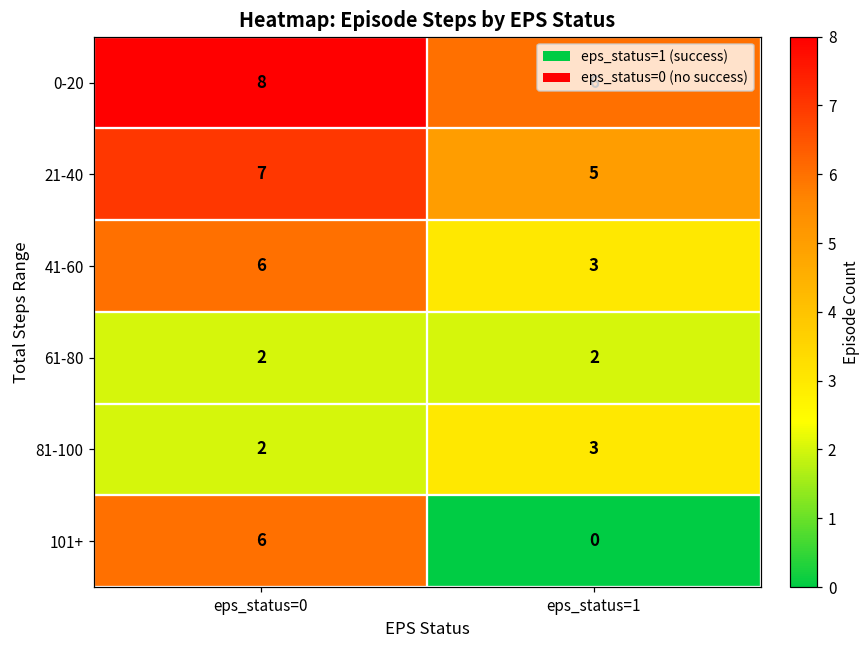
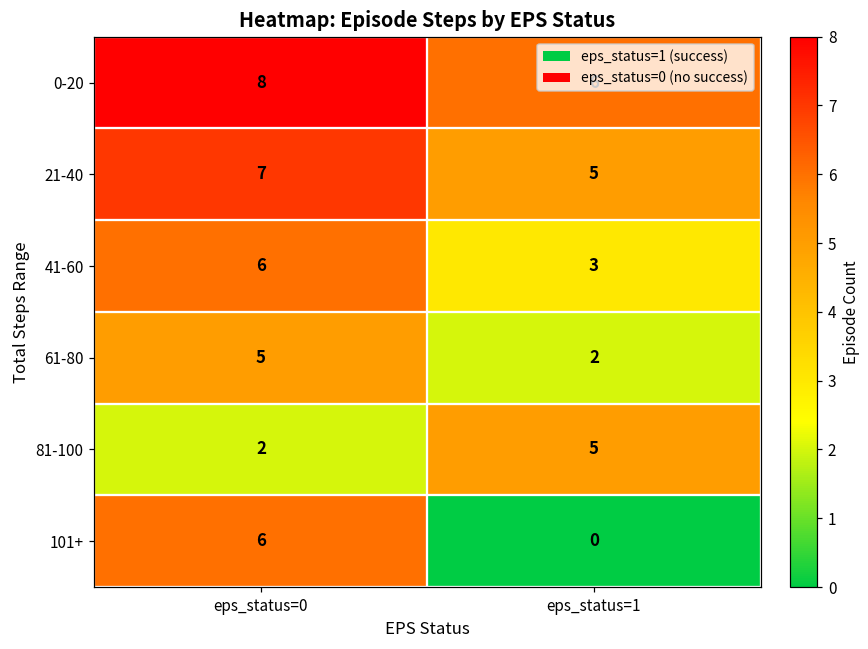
61-80, eps_status=0: 2 -> 5
81-100, eps_status=1: 3 -> 5
